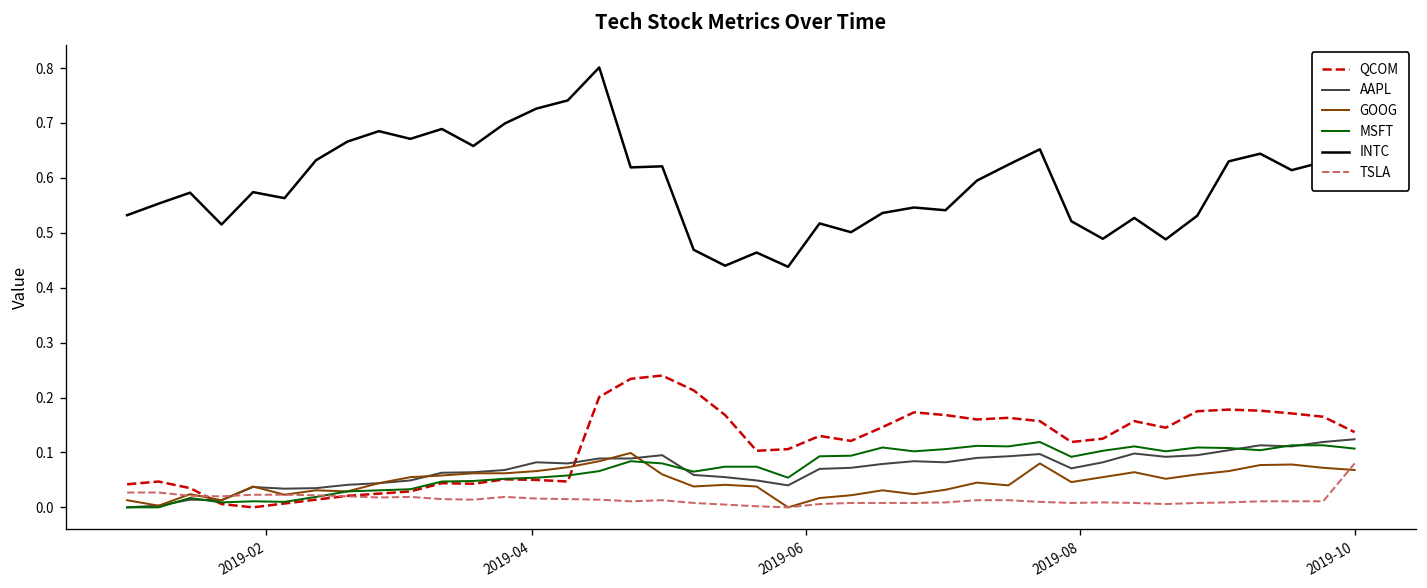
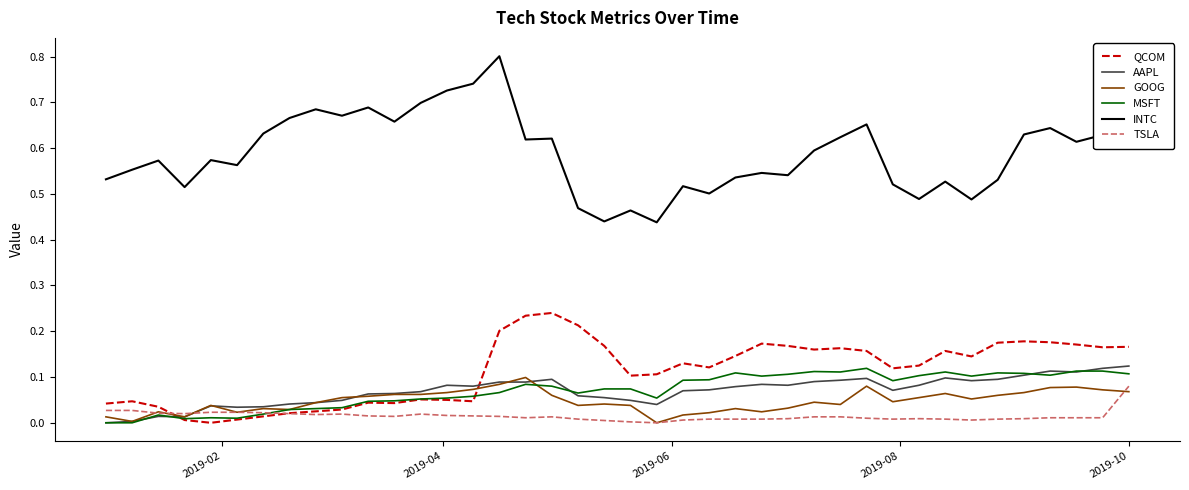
QCOM, 2019-10: 0.14 -> 0.17
